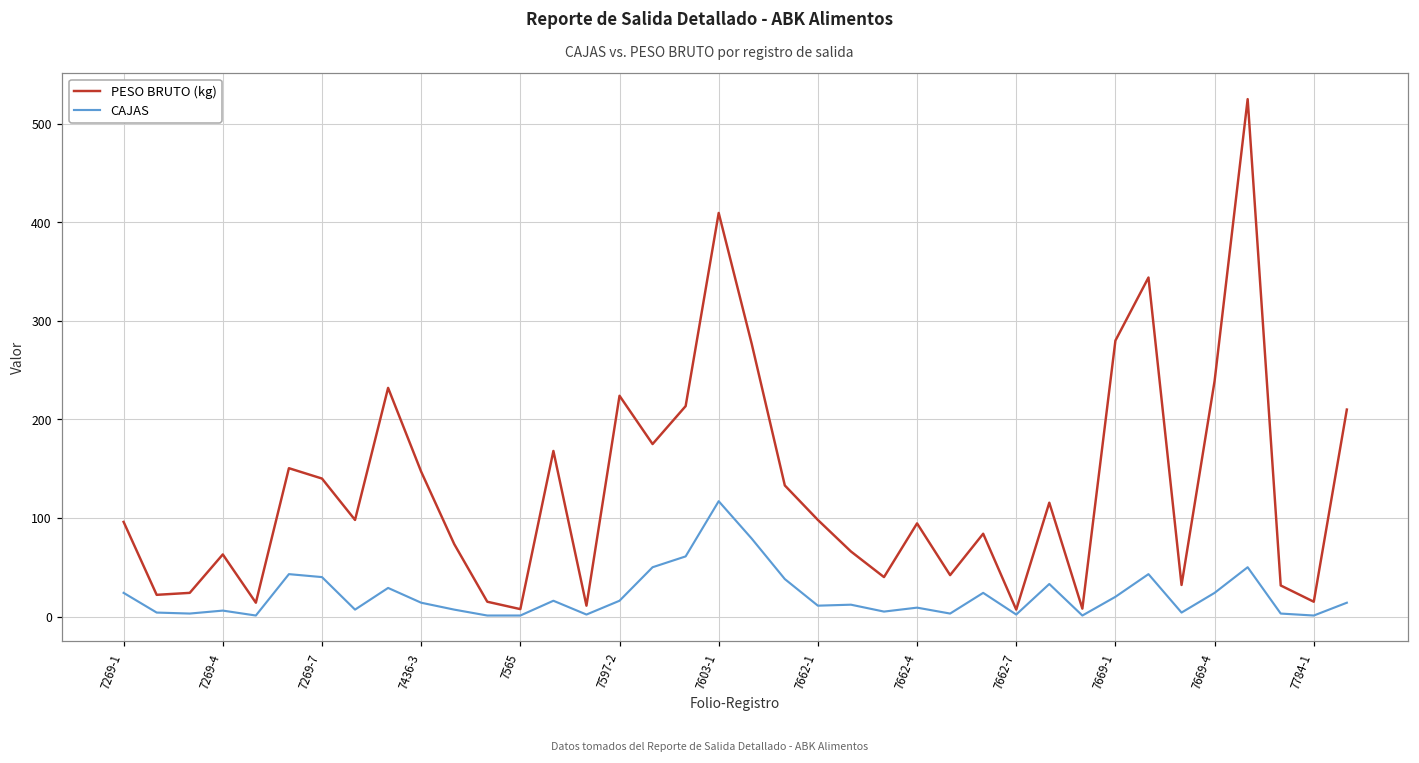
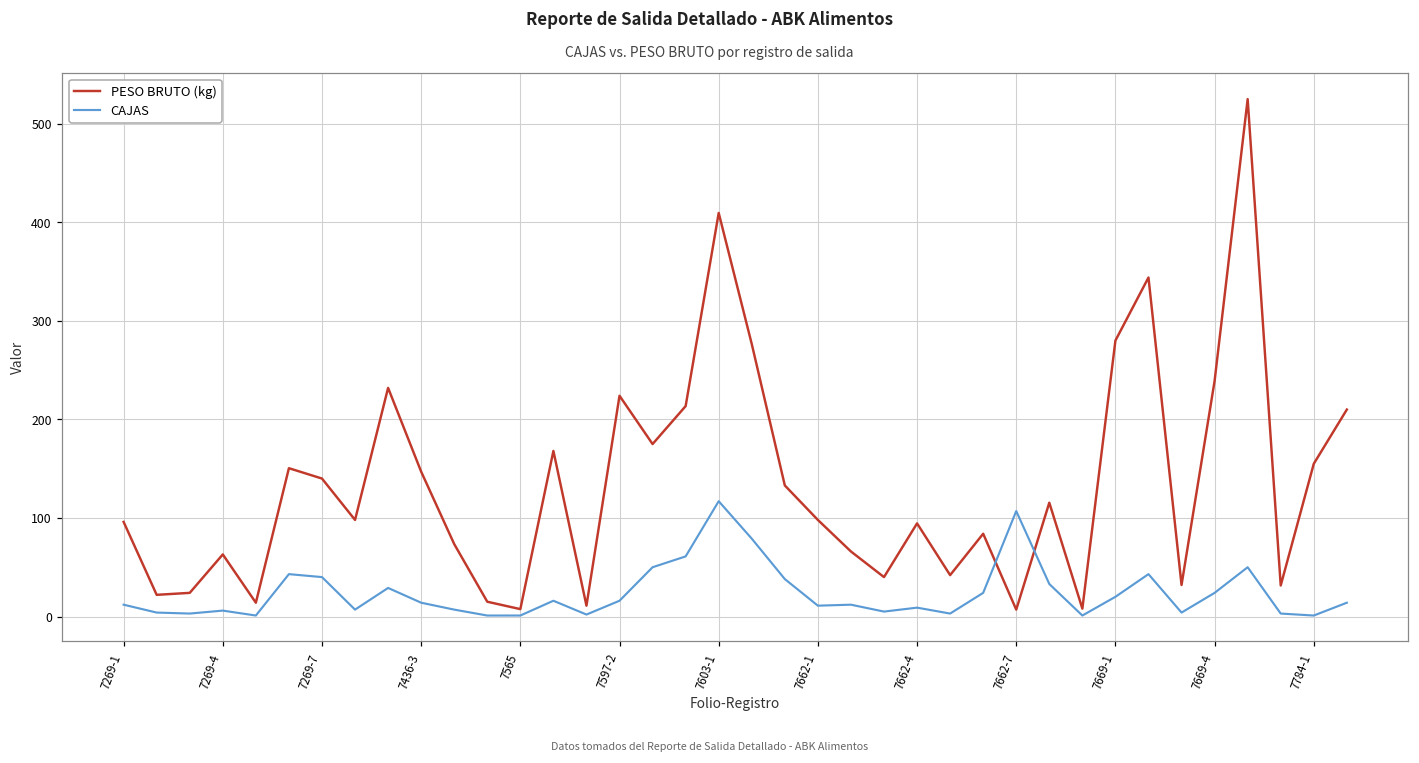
CAJAS, 7269-1: 20 -> 10
CAJAS, 7662-7: 0 -> 110
PESO BRUTO (kg), 7784-1: 20 -> 160
